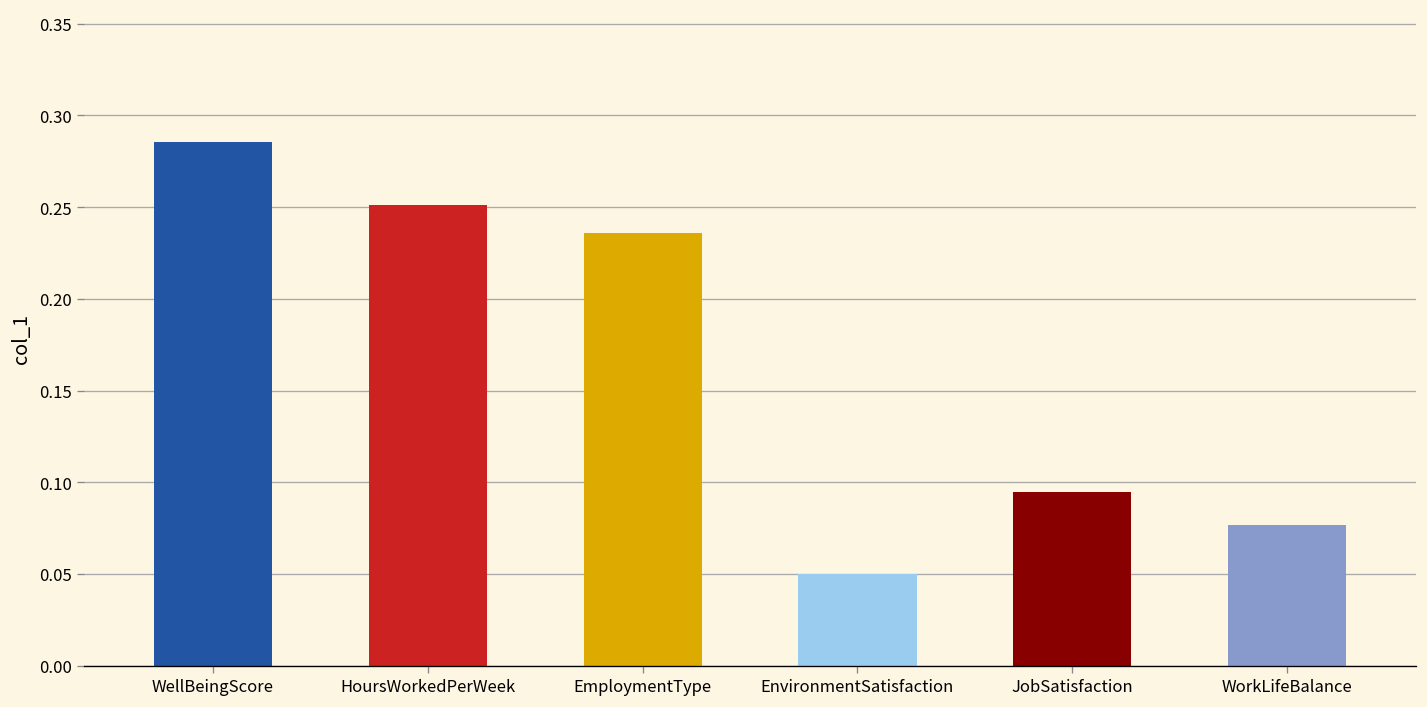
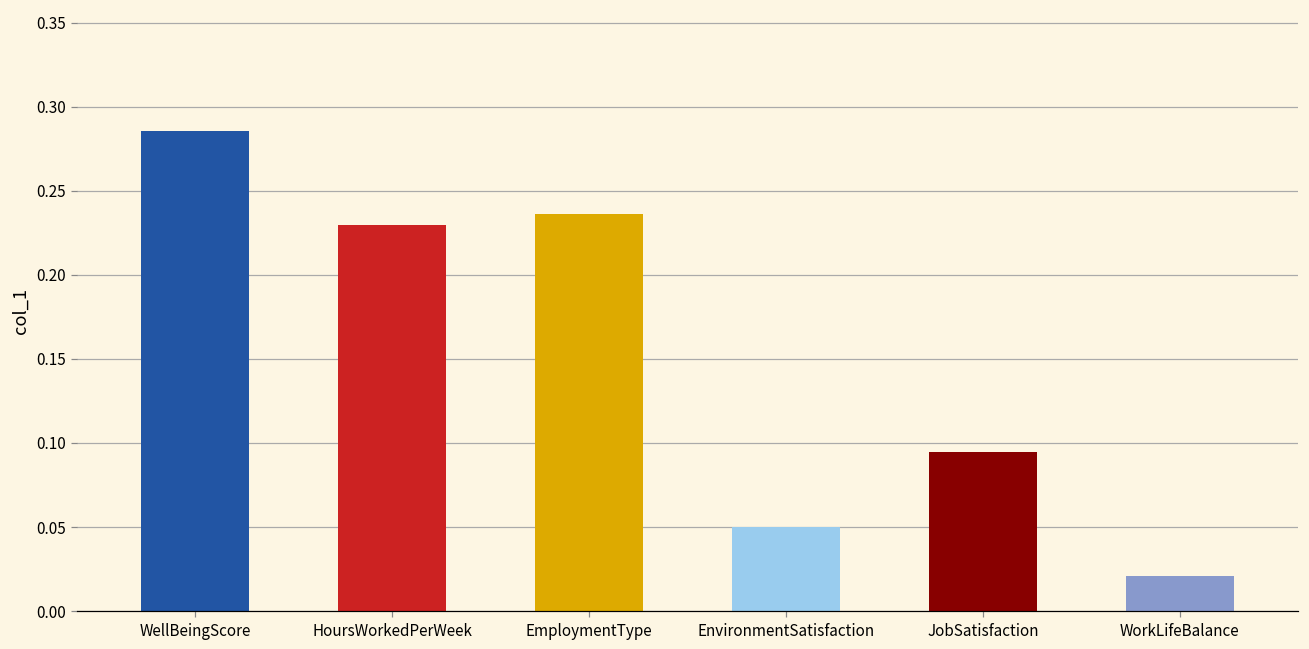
HoursWorkedPerWeek: 0.251 -> 0.229
WorkLifeBalance: 0.077 -> 0.021
